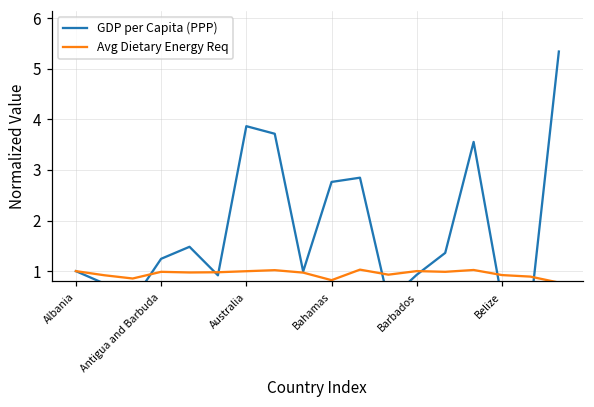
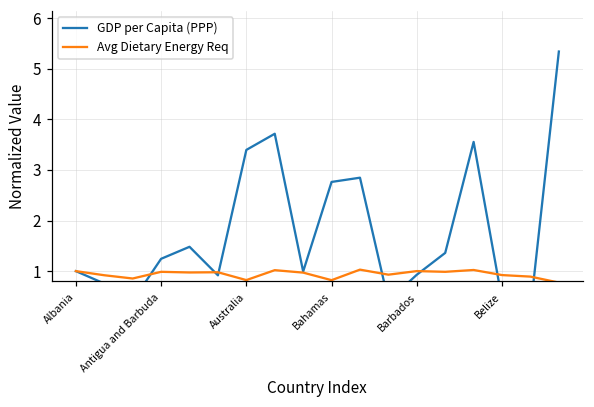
GDP per Capita (PPP), Australia: 3.9 -> 3.4
Avg Dietary Energy Req, Australia: 1.0 -> 0.8
